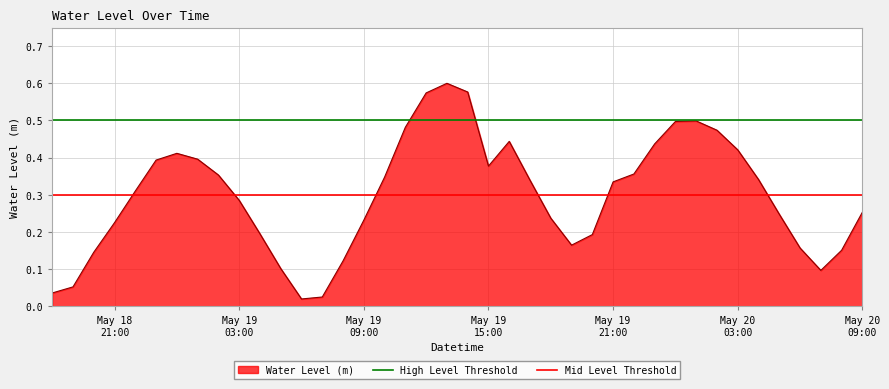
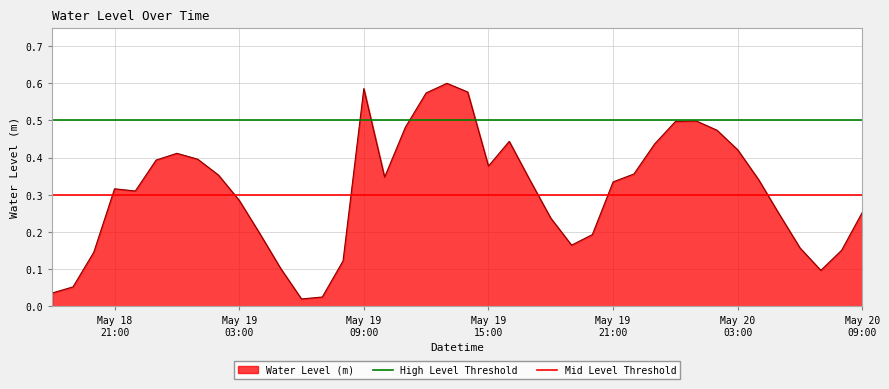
May 18 21:00: 0.22 -> 0.32
May 19 09:00: 0.23 -> 0.59
